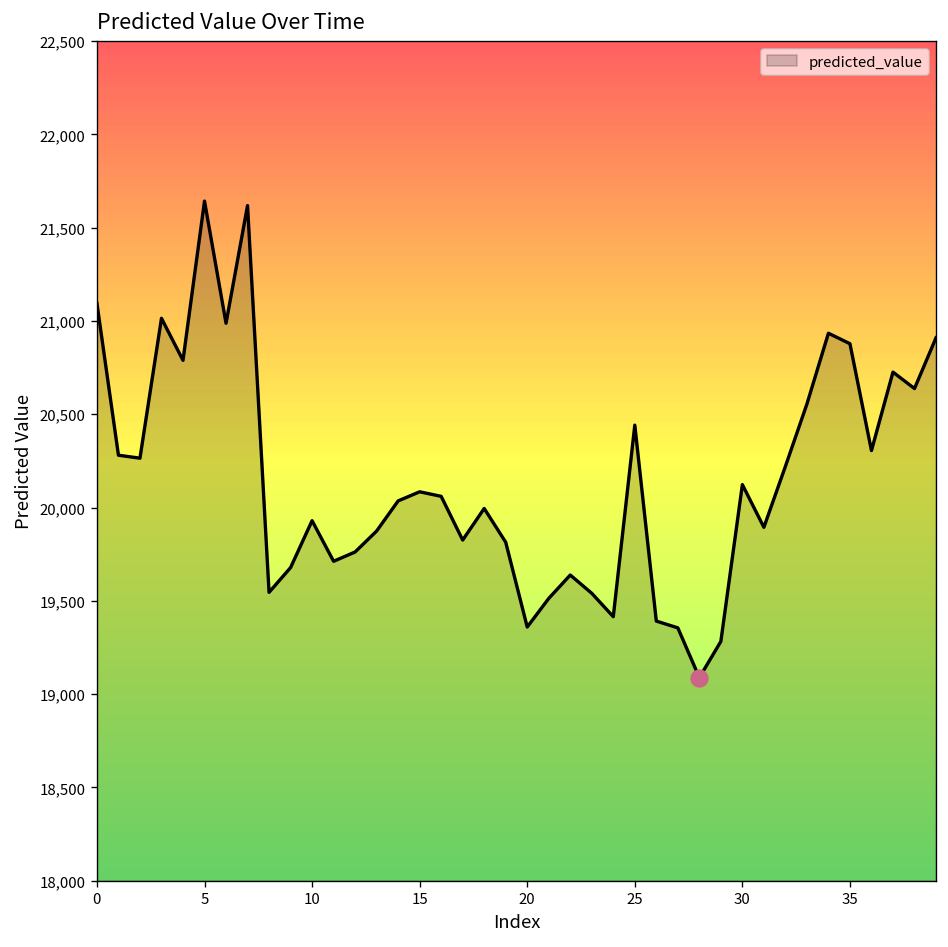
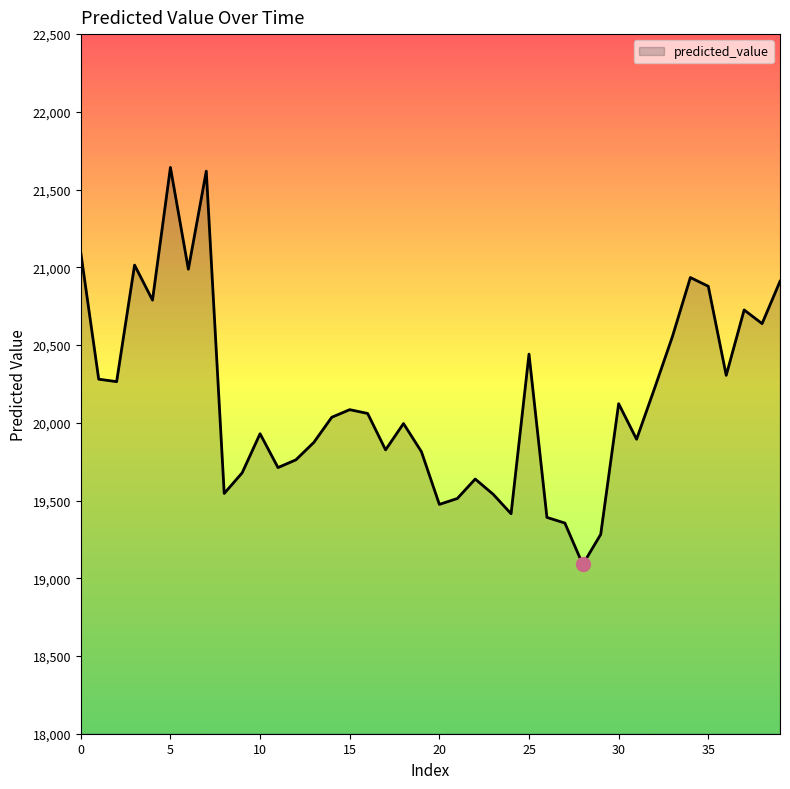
predicted_value, 20: 19,360 -> 19,480
